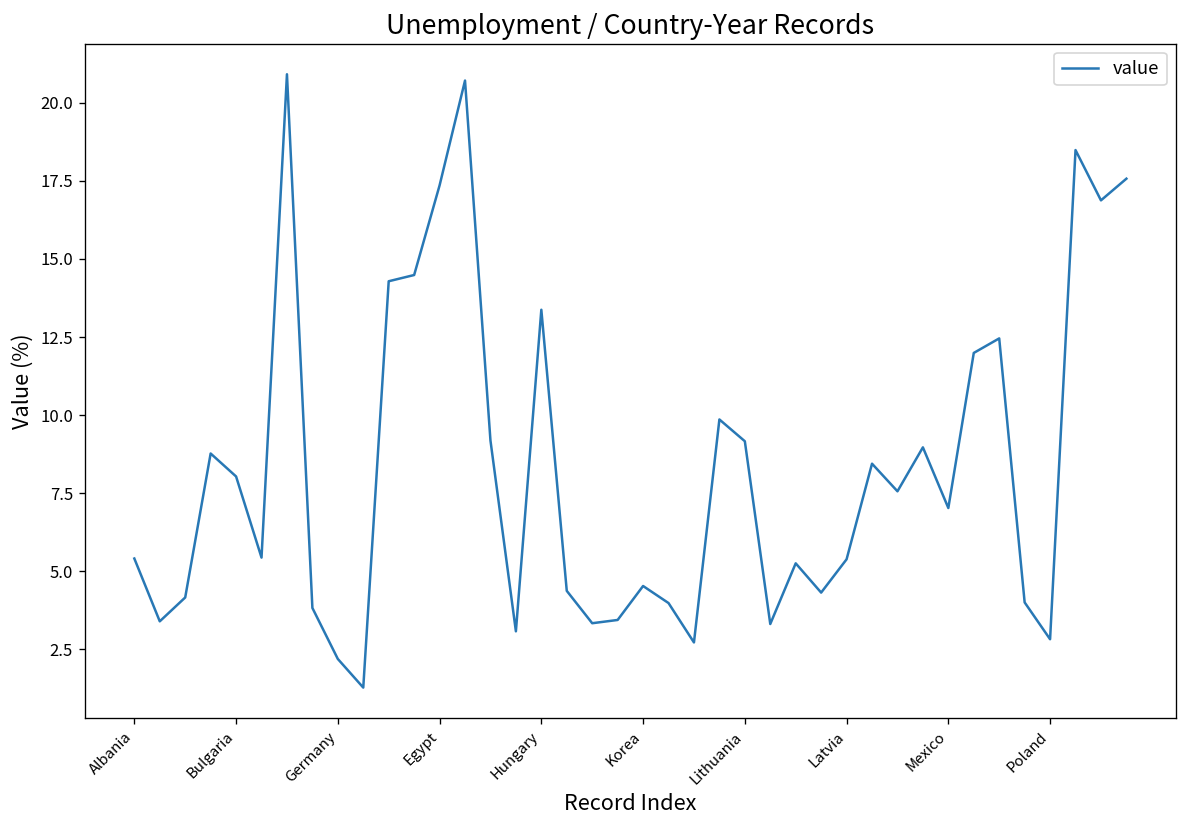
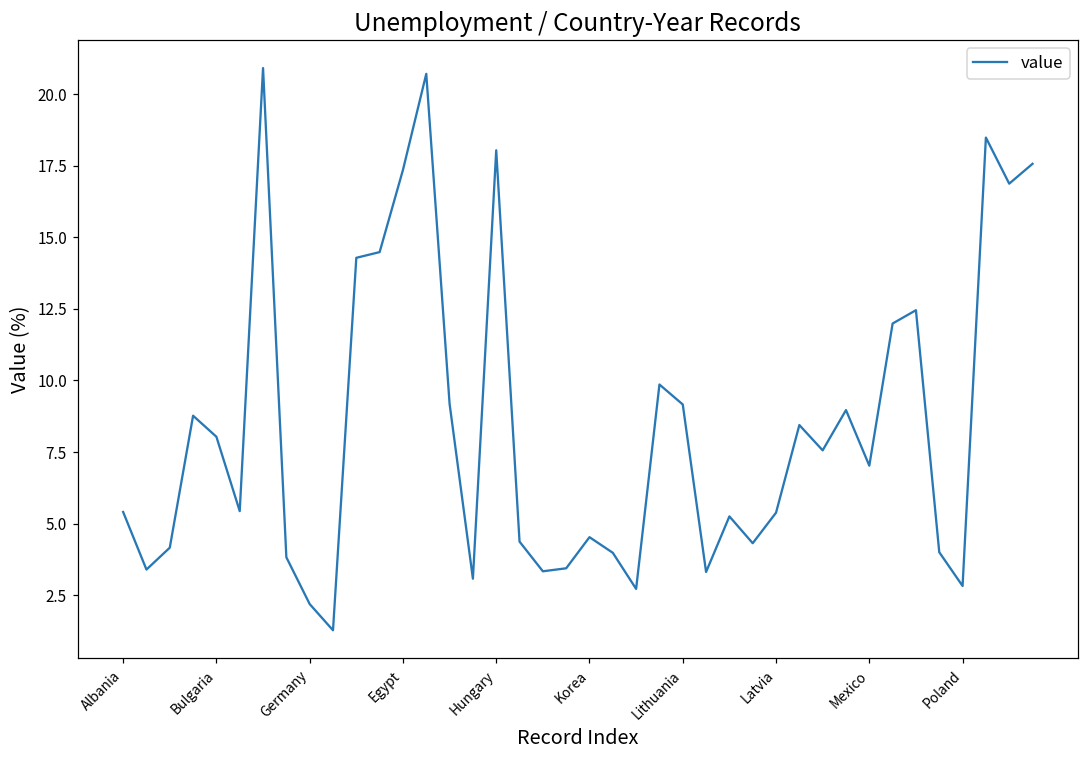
Hungary: 13.4 -> 18.0
